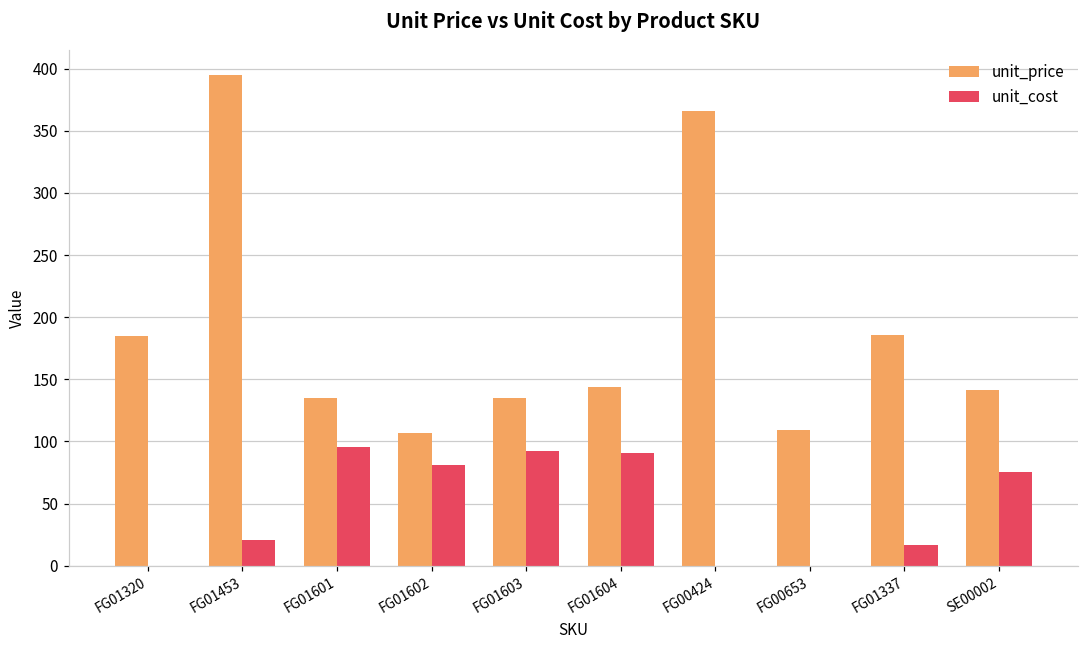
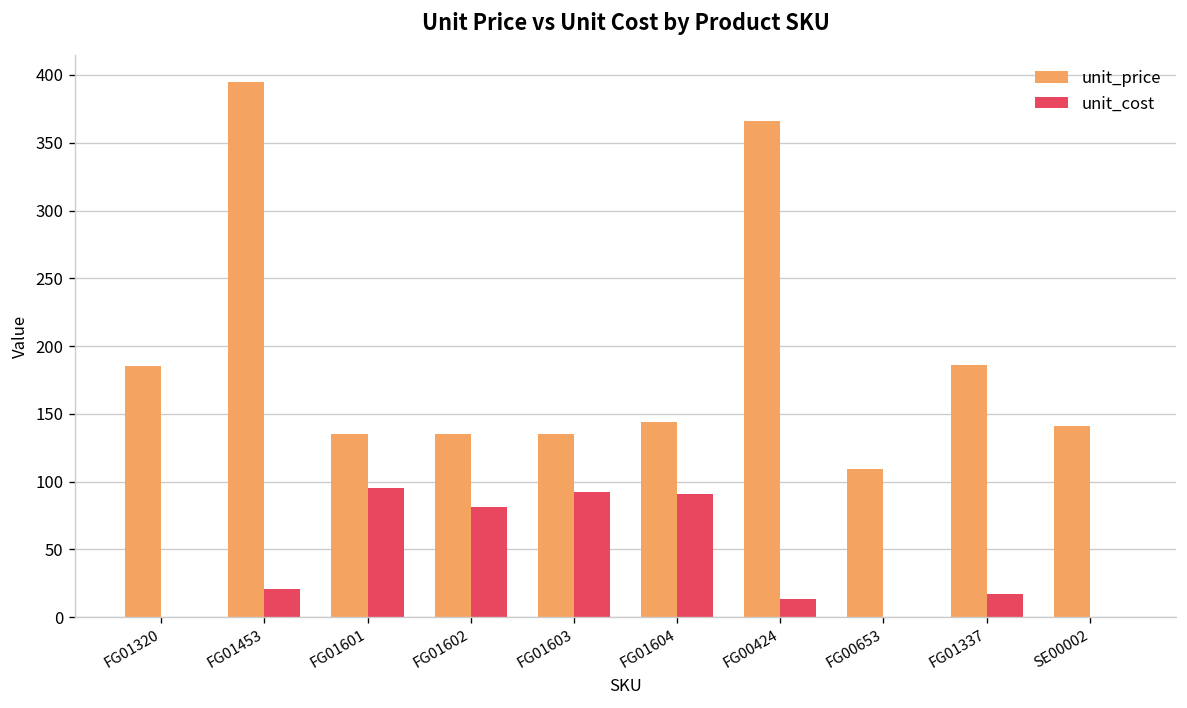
unit_price, FG01602: 107 -> 135
unit_cost, FG00424: 0 -> 13
unit_cost, SE00002: 75 -> 0
